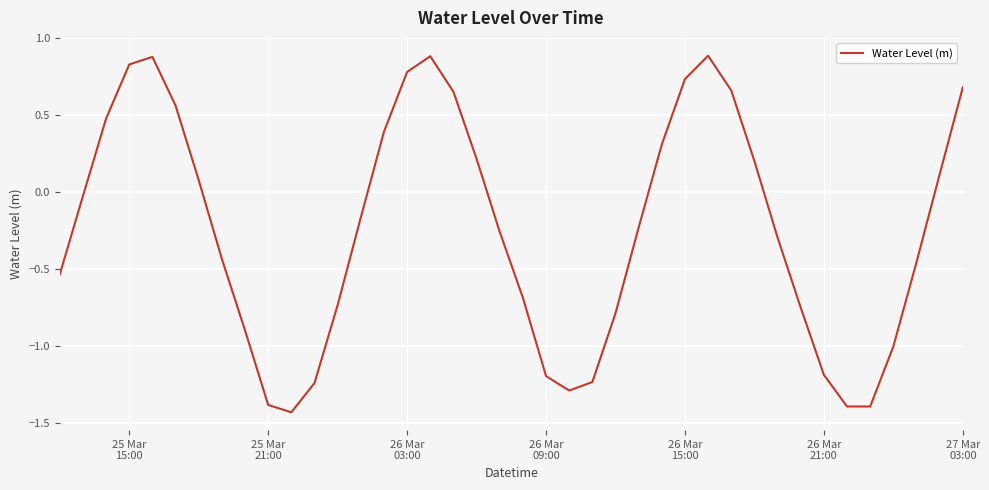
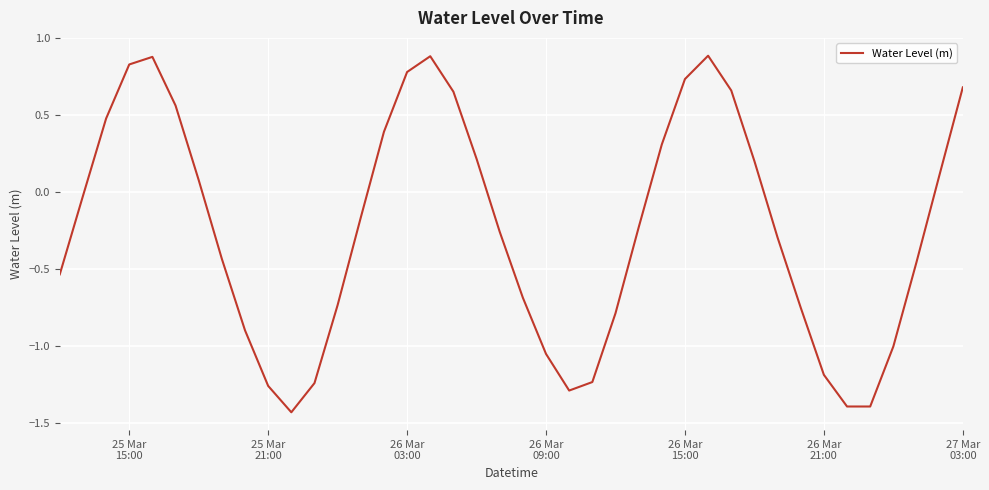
25 Mar 21:00: -1.38 -> -1.26
26 Mar 09:00: -1.19 -> -1.05
